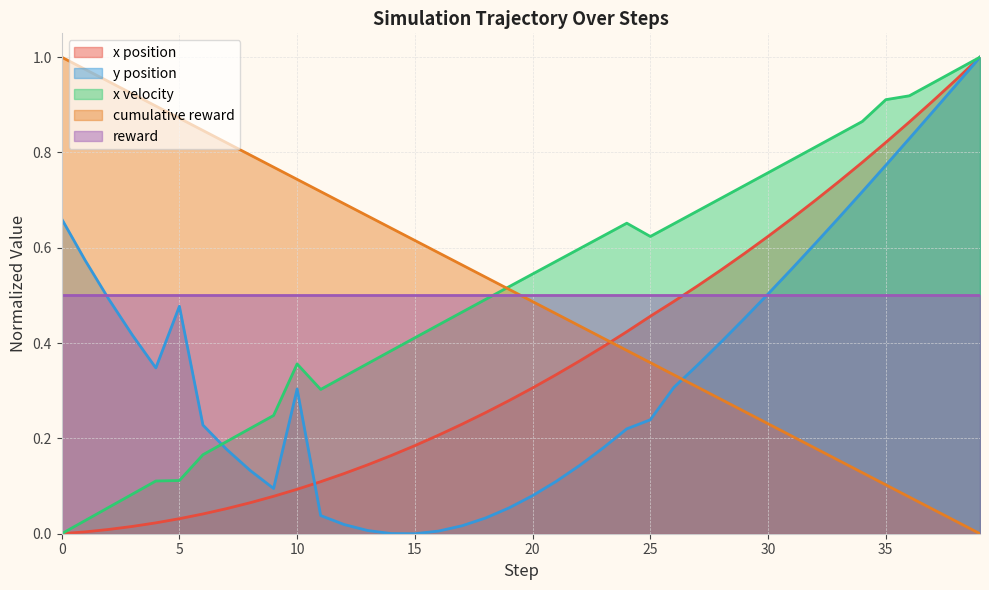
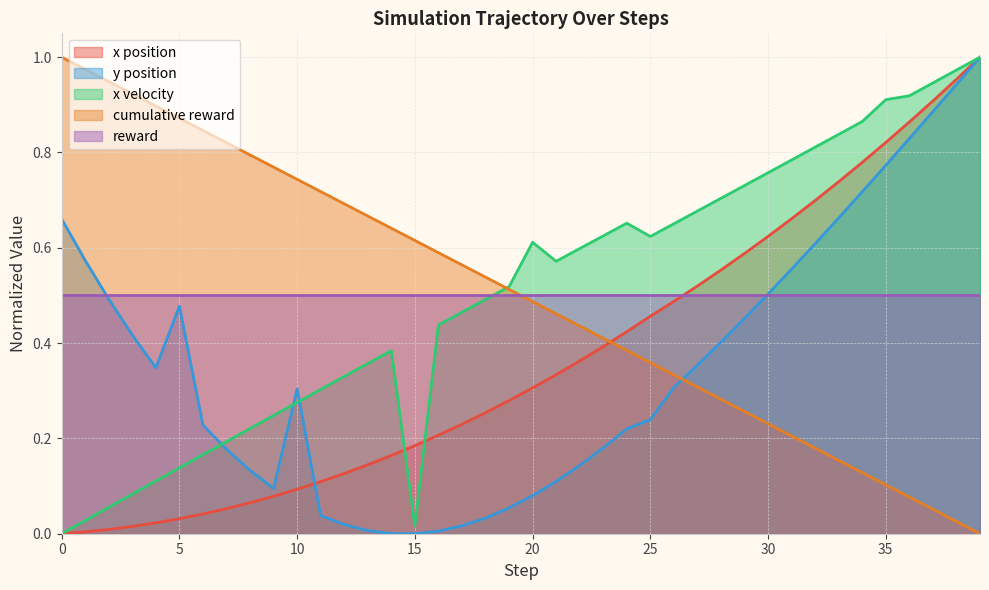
x velocity, 5: 0.11 -> 0.14
x velocity, 10: 0.36 -> 0.28
x velocity, 15: 0.41 -> 0.02
x velocity, 20: 0.55 -> 0.61
